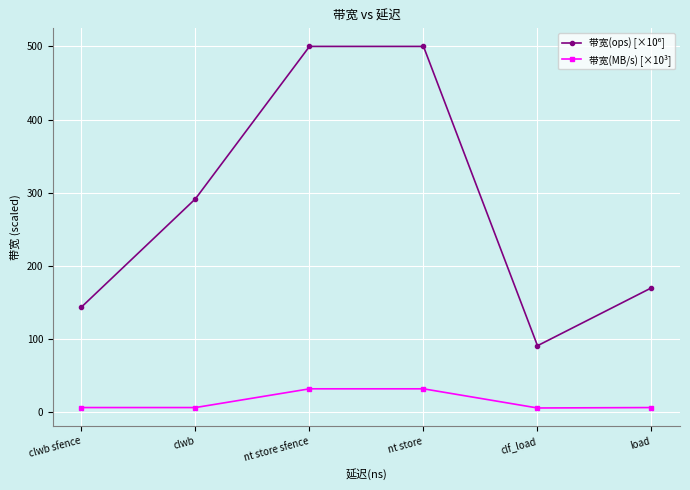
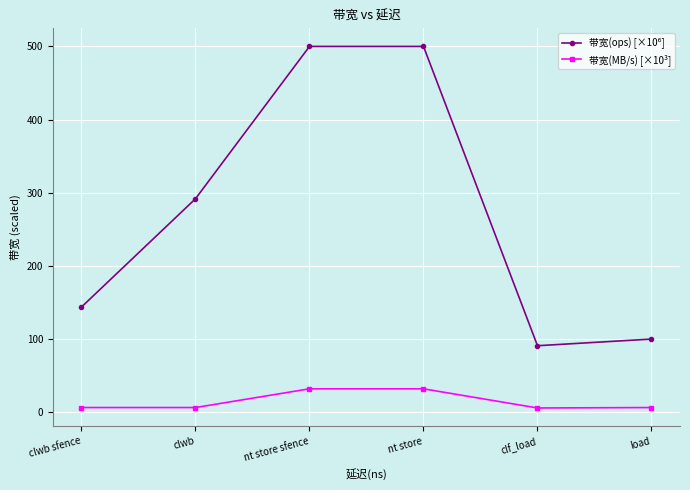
带宽(ops) [×10⁶], load: 170 -> 100
